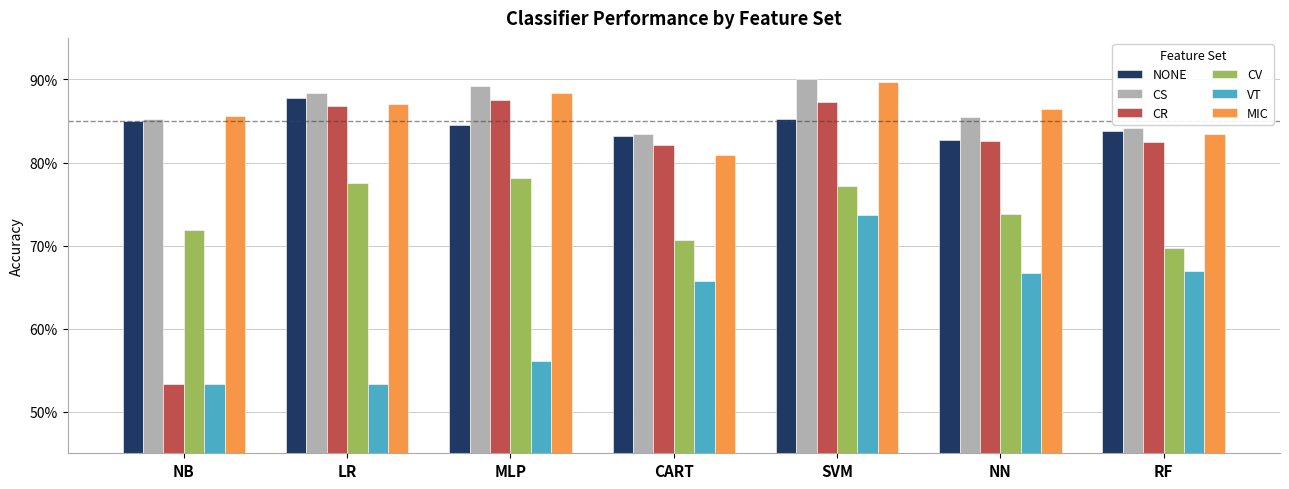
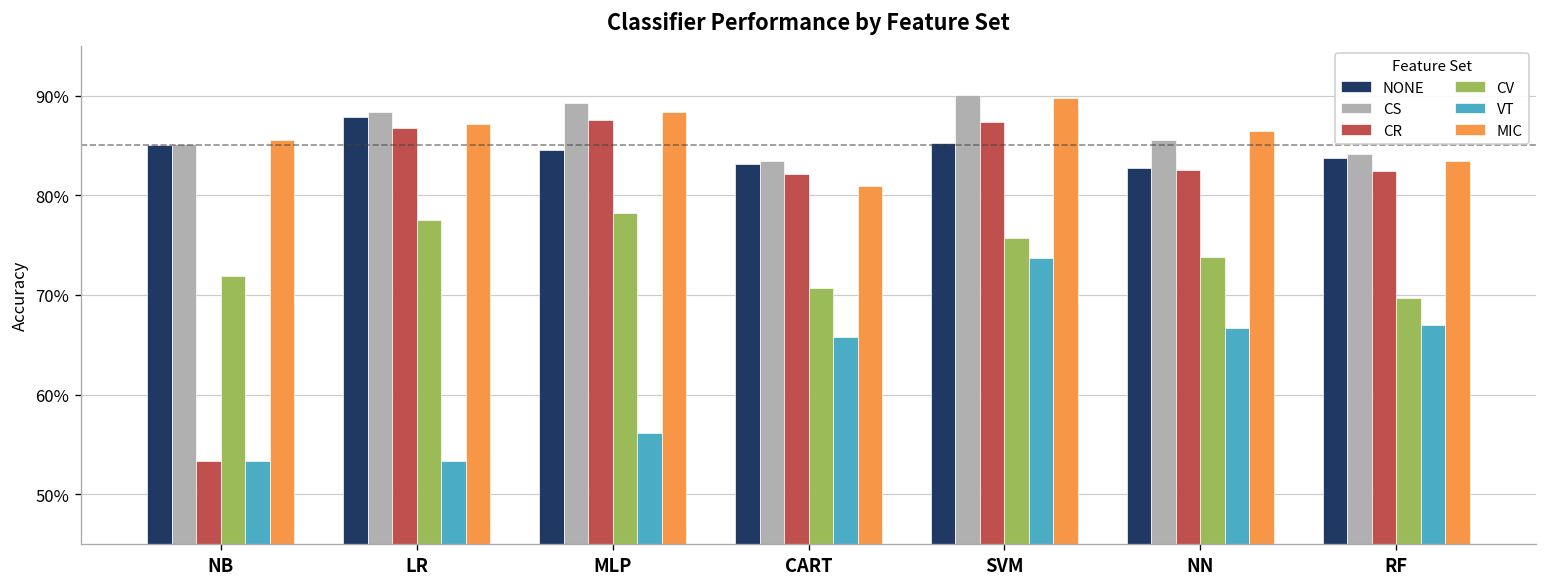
CV, SVM: 77% -> 76%
